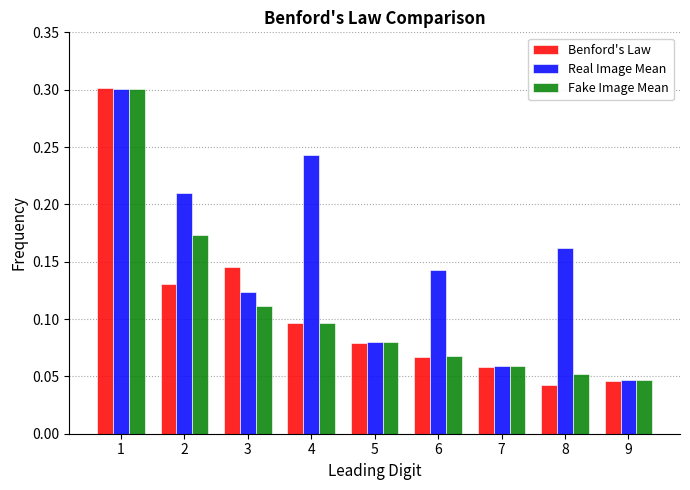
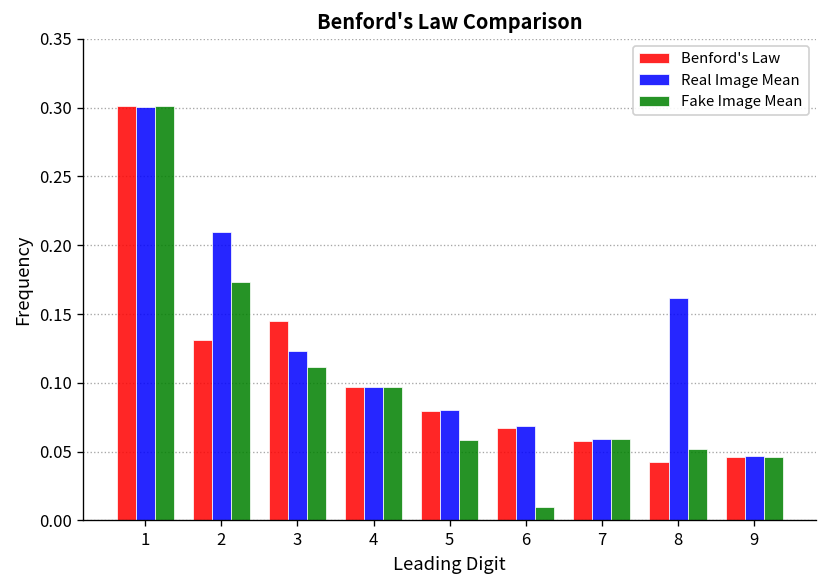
Real Image Mean, 4: 0.243 -> 0.097
Fake Image Mean, 5: 0.080 -> 0.059
Real Image Mean, 6: 0.143 -> 0.068
Fake Image Mean, 6: 0.068 -> 0.010
